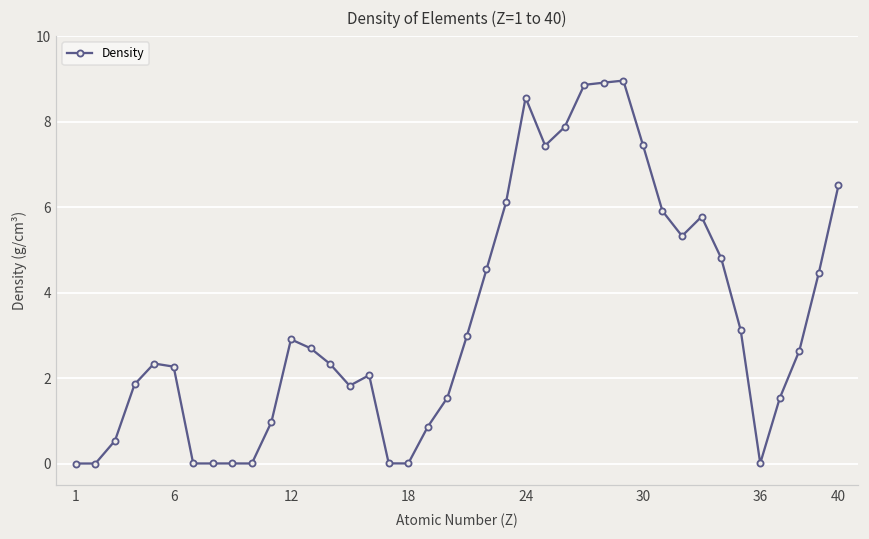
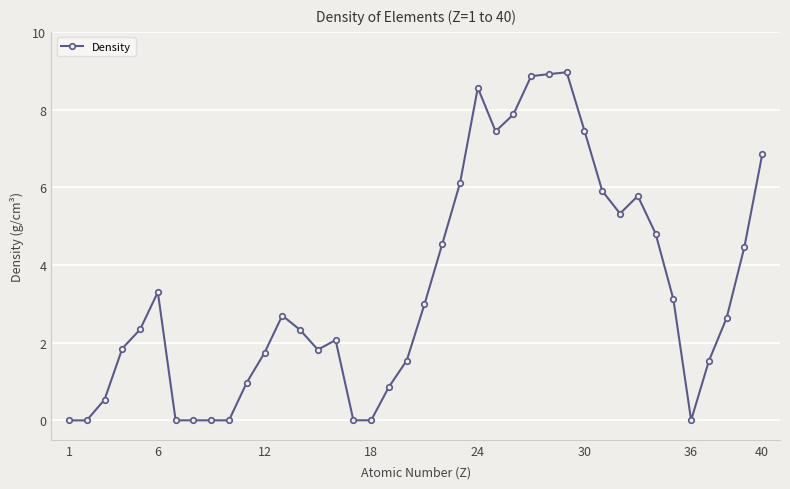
6: 2.3 -> 3.3
12: 2.9 -> 1.7
40: 6.5 -> 6.8
